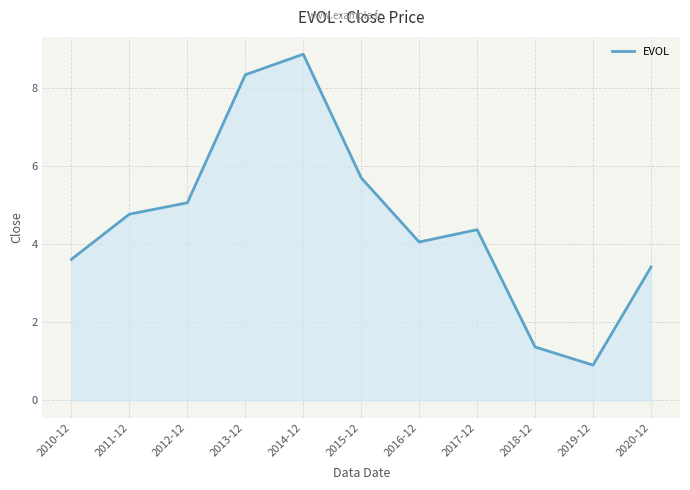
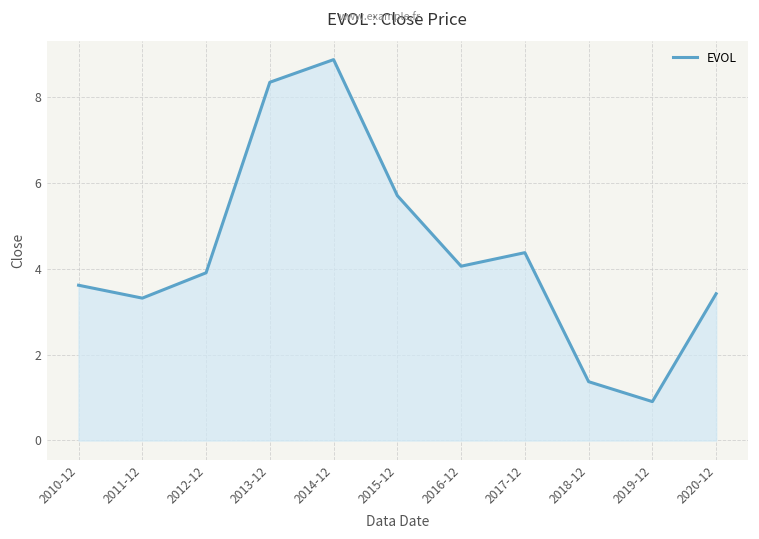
2011-12: 4.8 -> 3.3
2012-12: 5.1 -> 3.9
